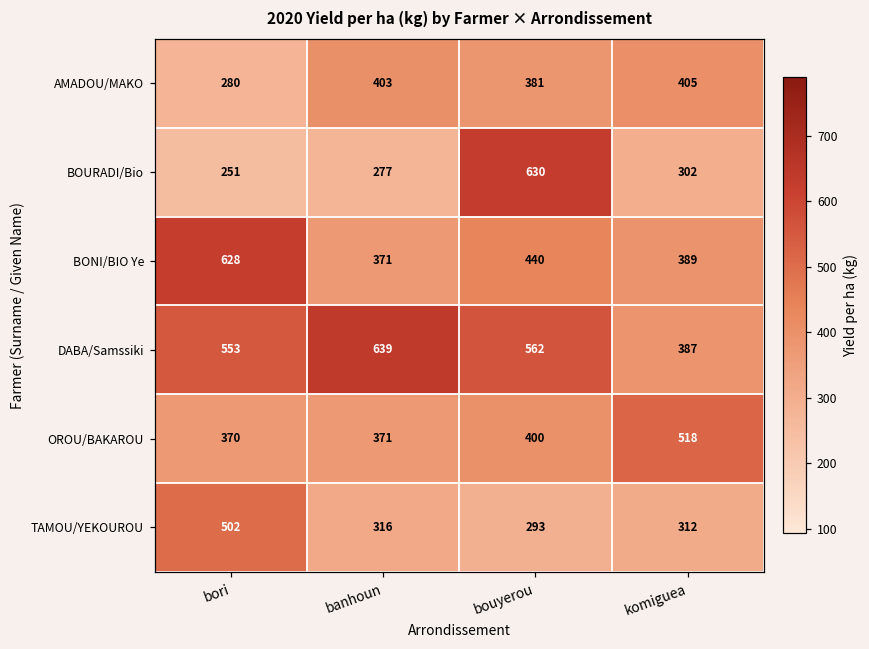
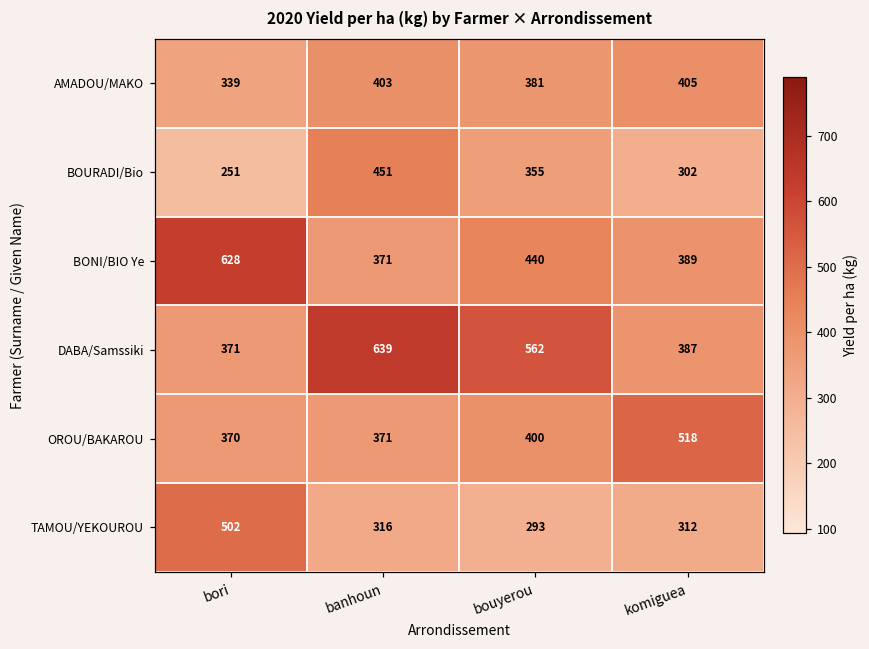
AMADOU/MAKO, bori: 280 -> 339
BOURADI/Bio, banhoun: 277 -> 451
BOURADI/Bio, bouyerou: 630 -> 355
DABA/Samssiki, bori: 553 -> 371
